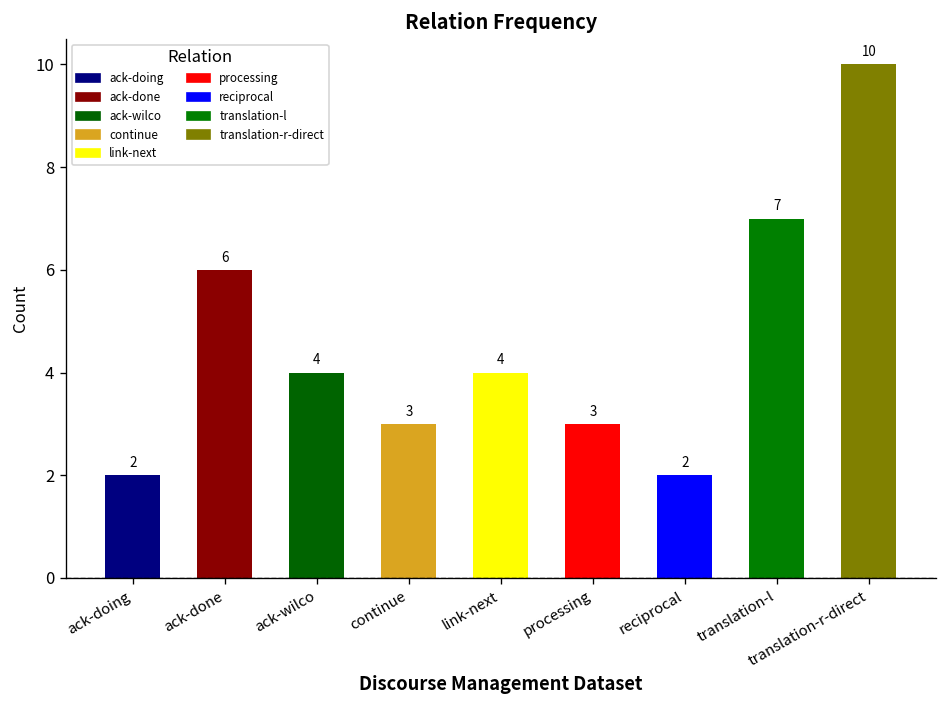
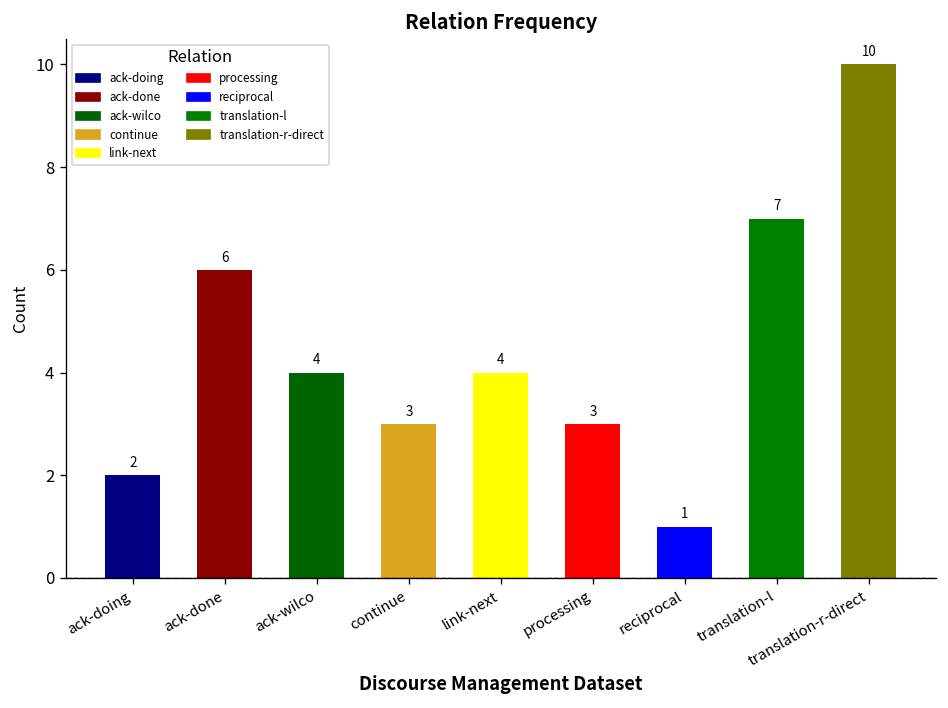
reciprocal: 2 -> 1
